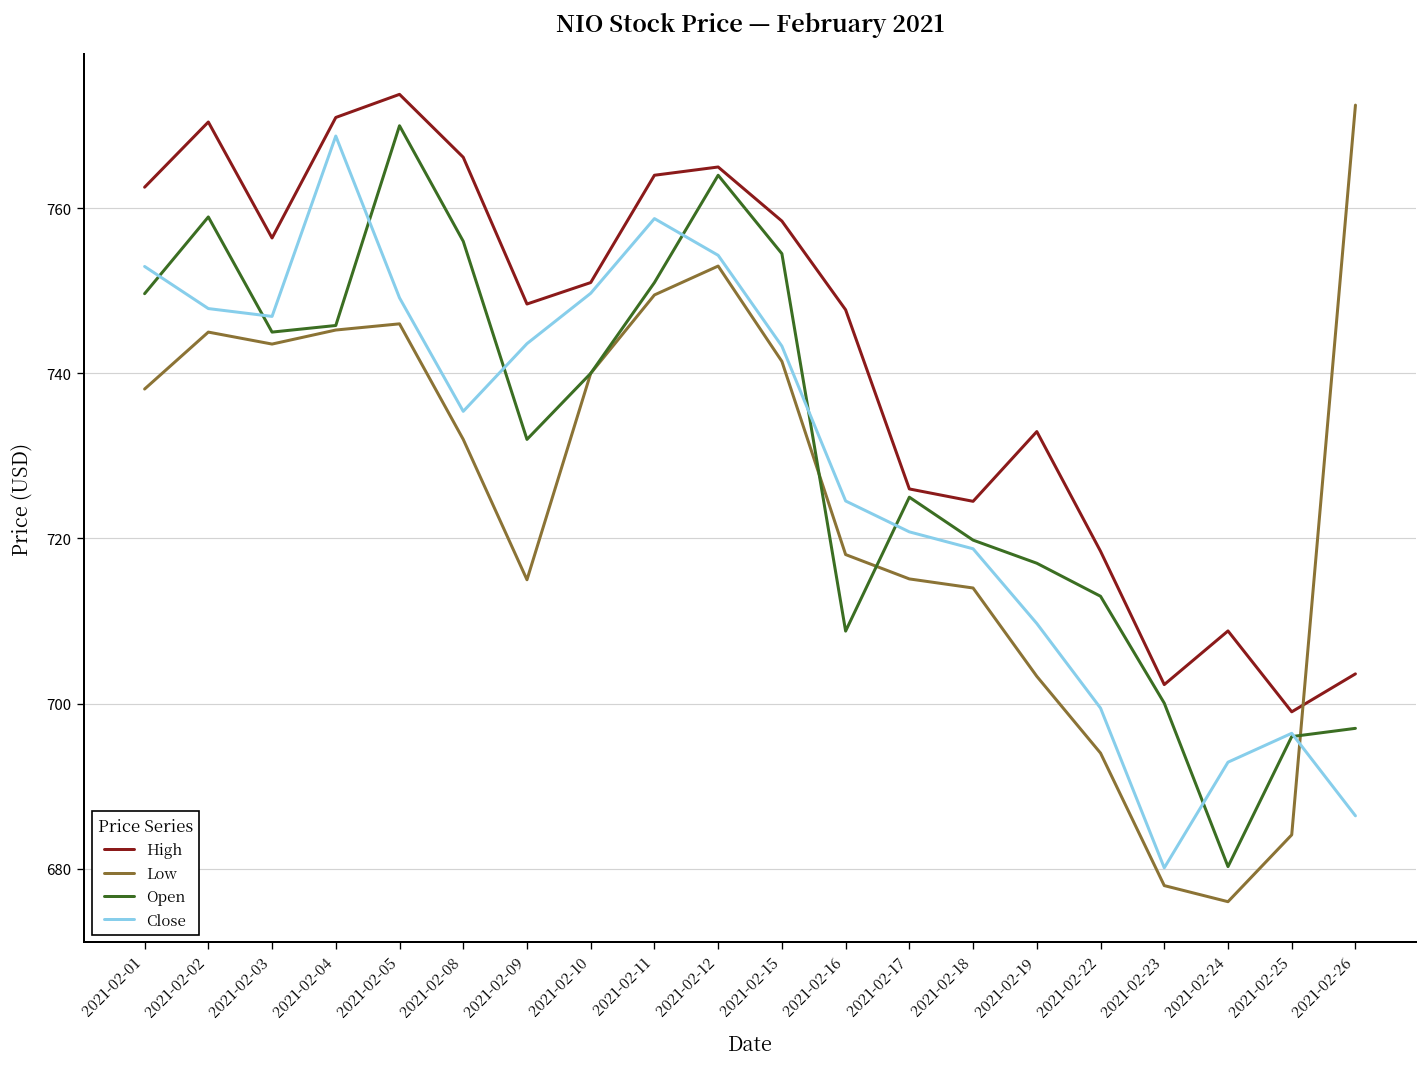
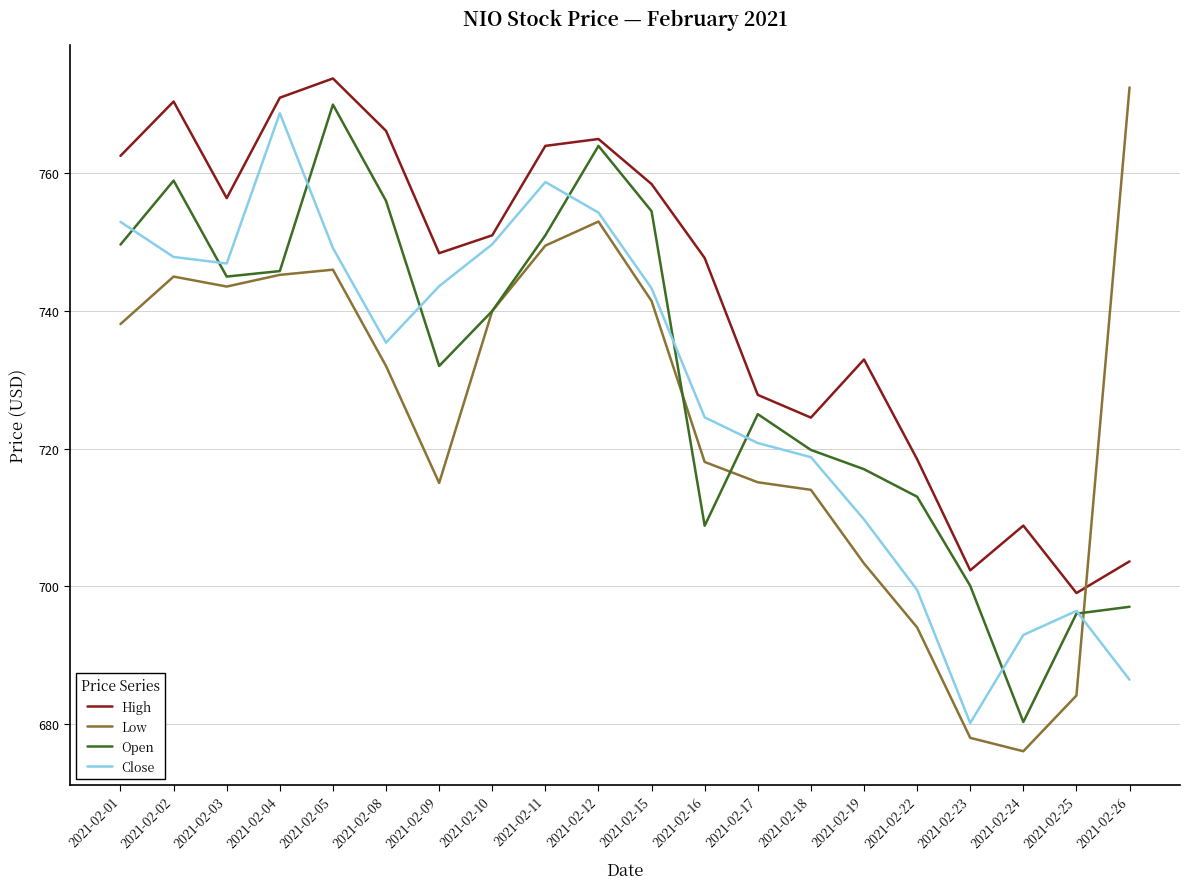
High, 2021-02-17: 726 -> 728
